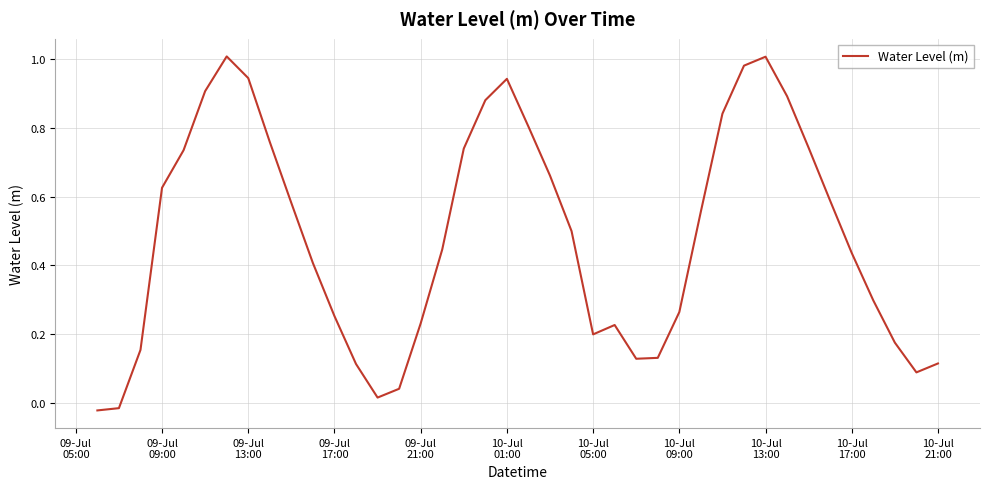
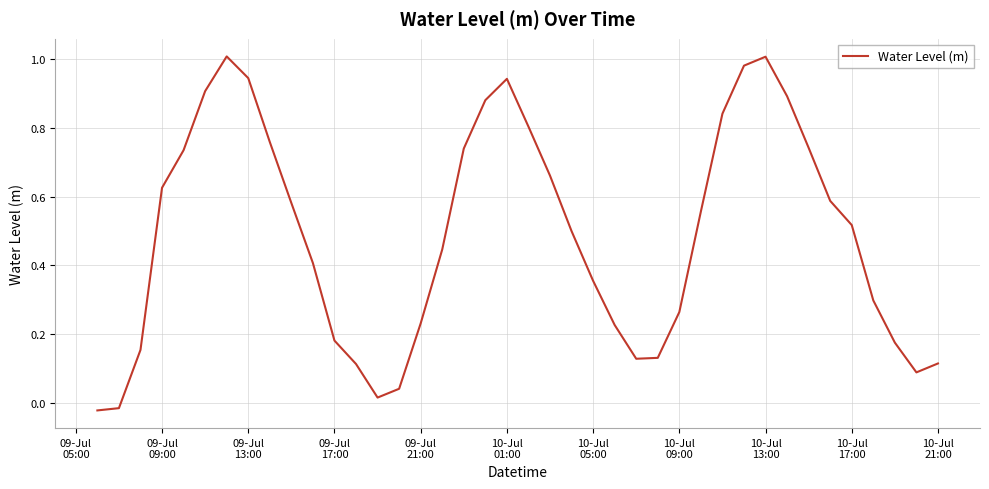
09-Jul 17:00: 0.25 -> 0.18
10-Jul 05:00: 0.20 -> 0.36
10-Jul 17:00: 0.44 -> 0.52
